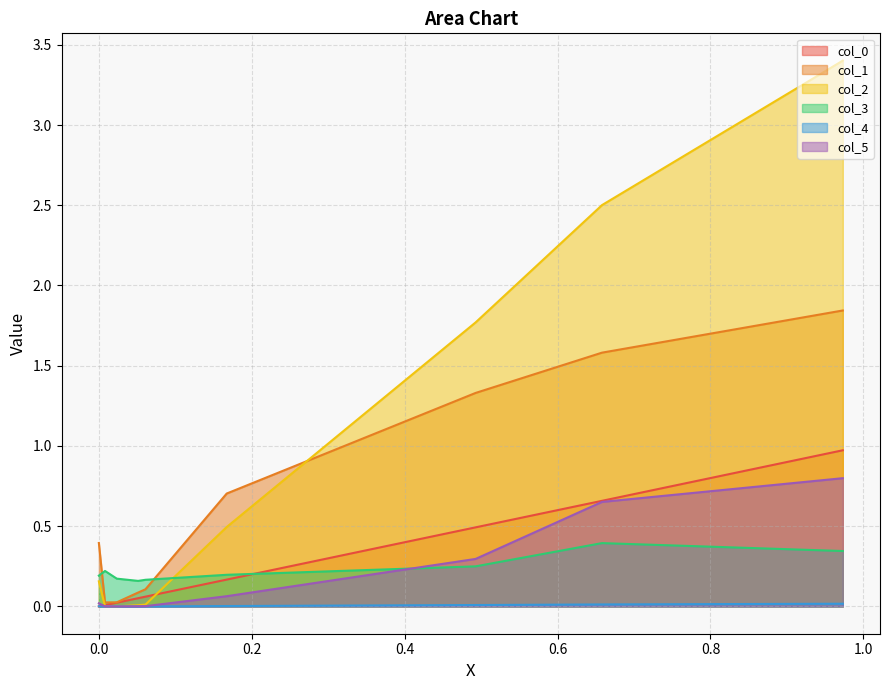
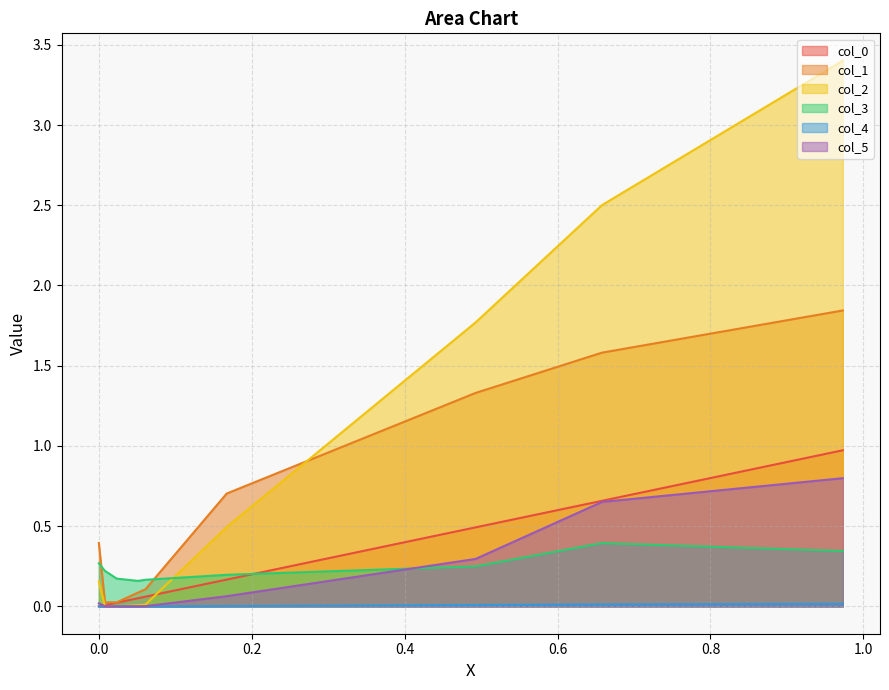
col_3, 0.0: 0.19 -> 0.27
